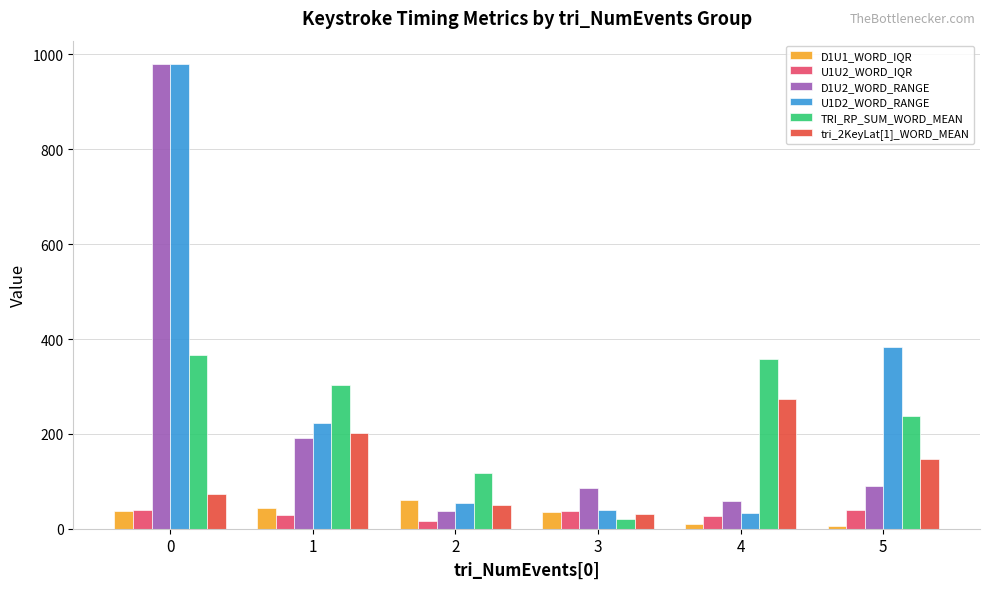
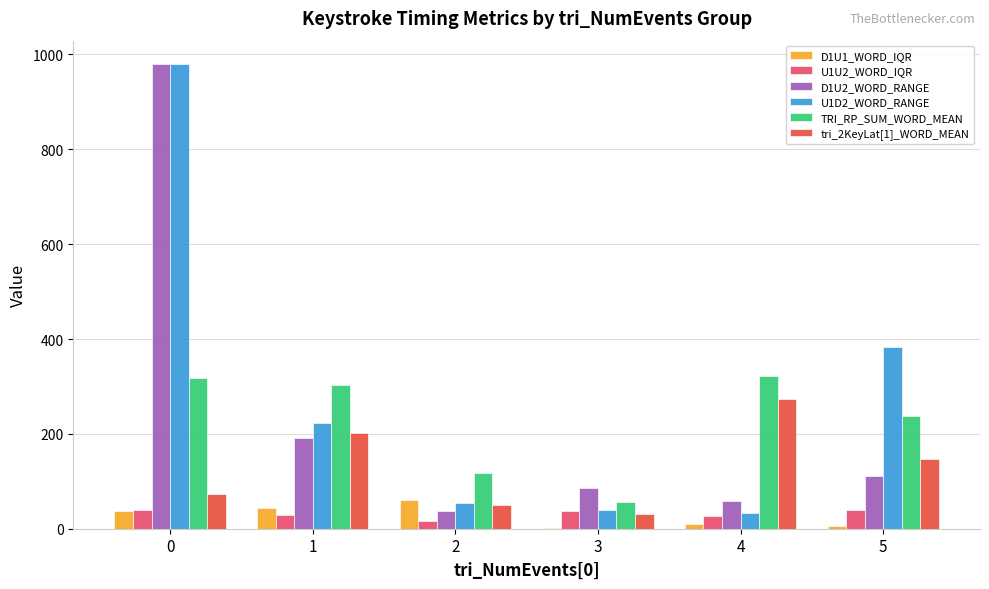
TRI_RP_SUM_WORD_MEAN, 0: 370 -> 320
D1U1_WORD_IQR, 3: 30 -> 0
TRI_RP_SUM_WORD_MEAN, 3: 20 -> 60
TRI_RP_SUM_WORD_MEAN, 4: 360 -> 320
D1U2_WORD_RANGE, 5: 90 -> 110
